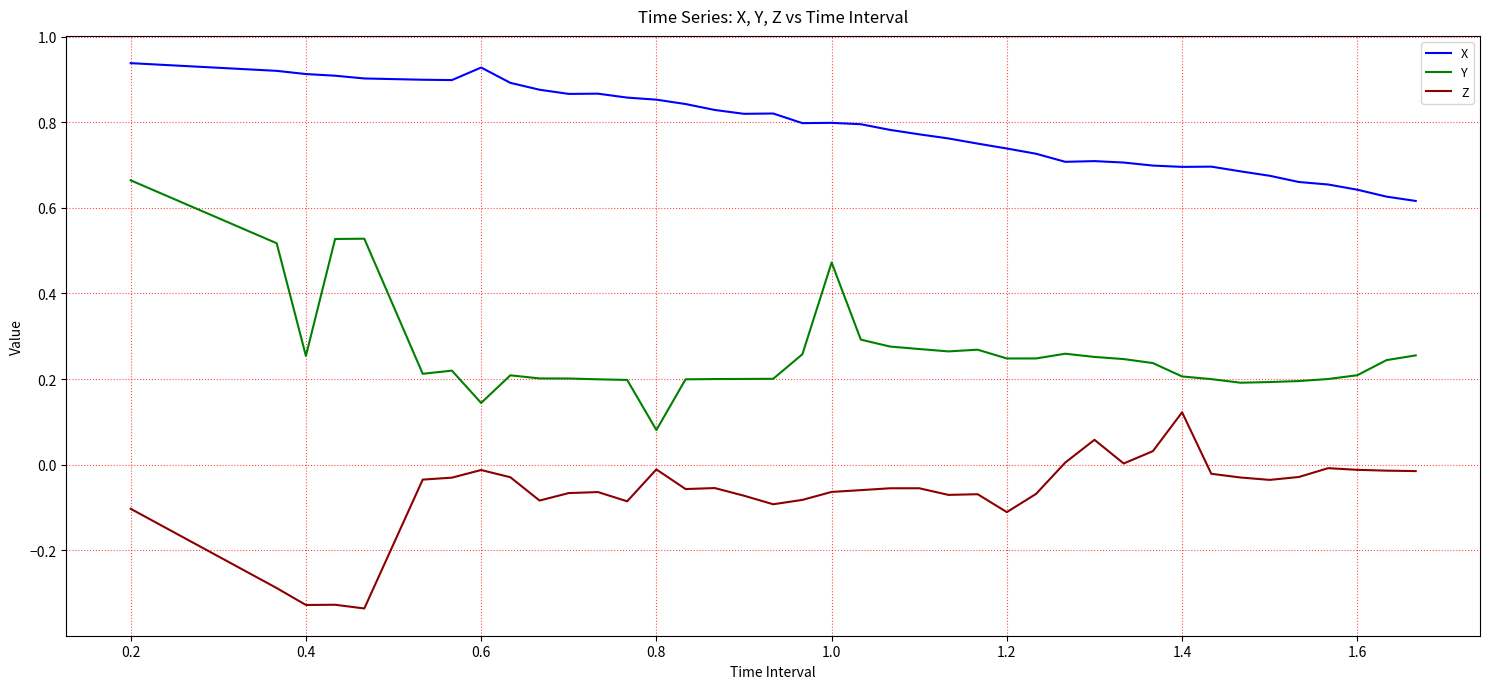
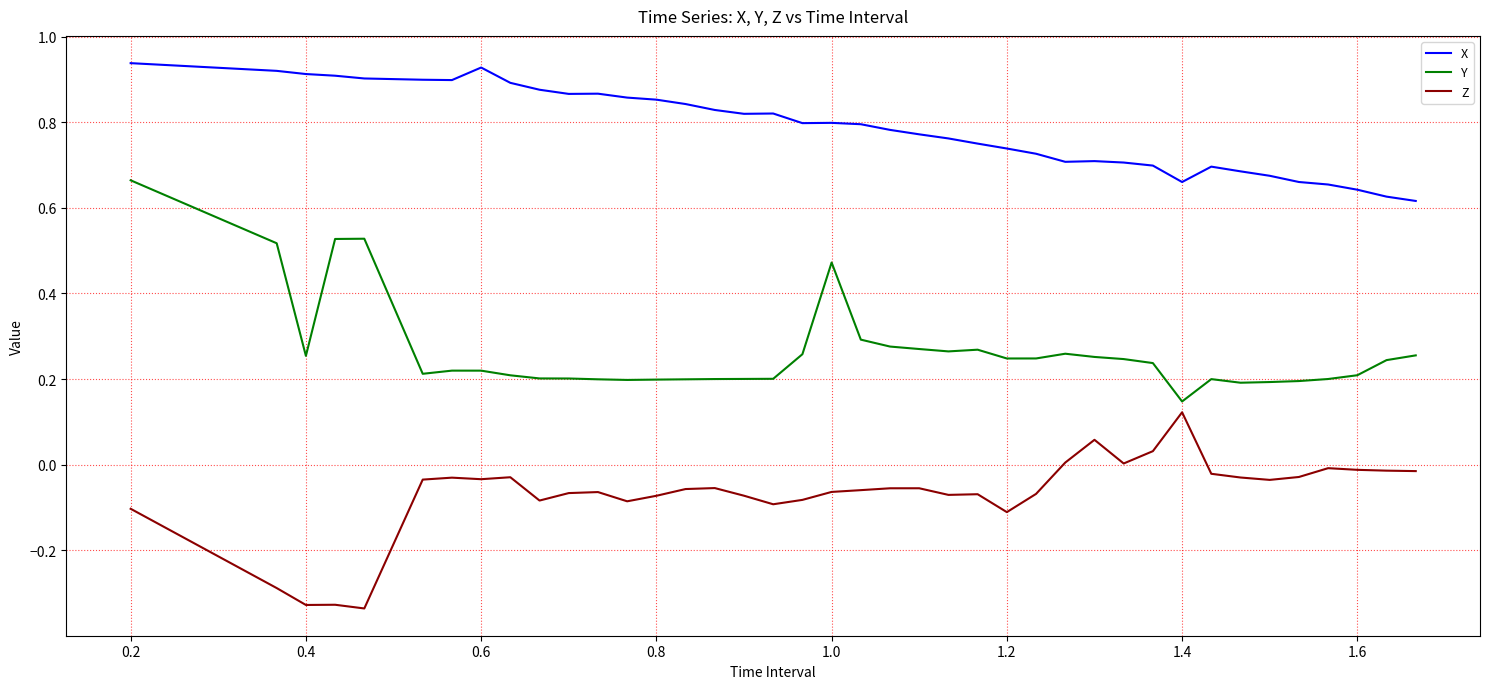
Y, 0.6: 0.14 -> 0.22
Z, 0.6: -0.01 -> -0.03
Y, 0.8: 0.08 -> 0.20
Z, 0.8: -0.01 -> -0.07
X, 1.4: 0.70 -> 0.66
Y, 1.4: 0.21 -> 0.15
